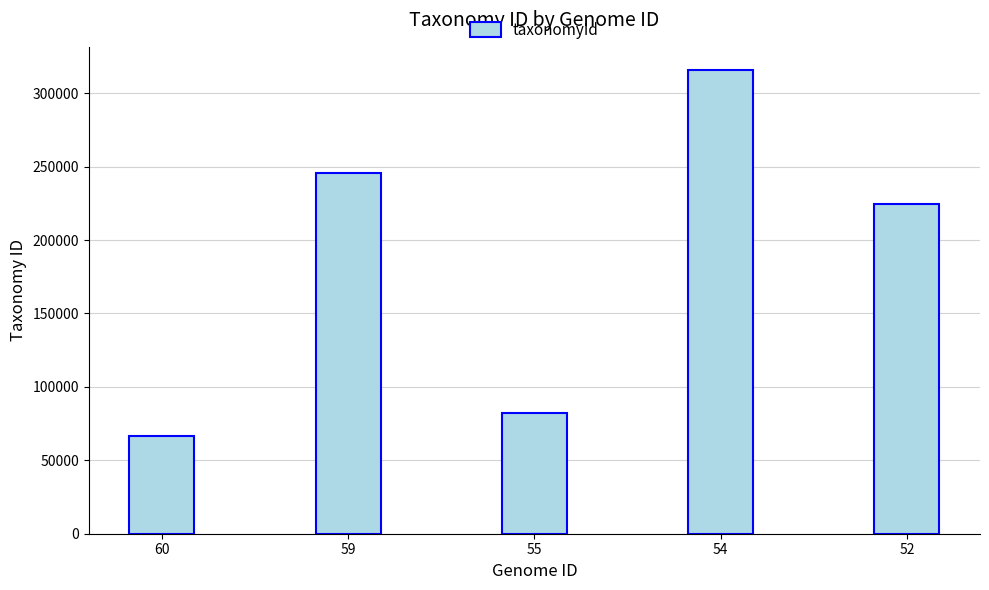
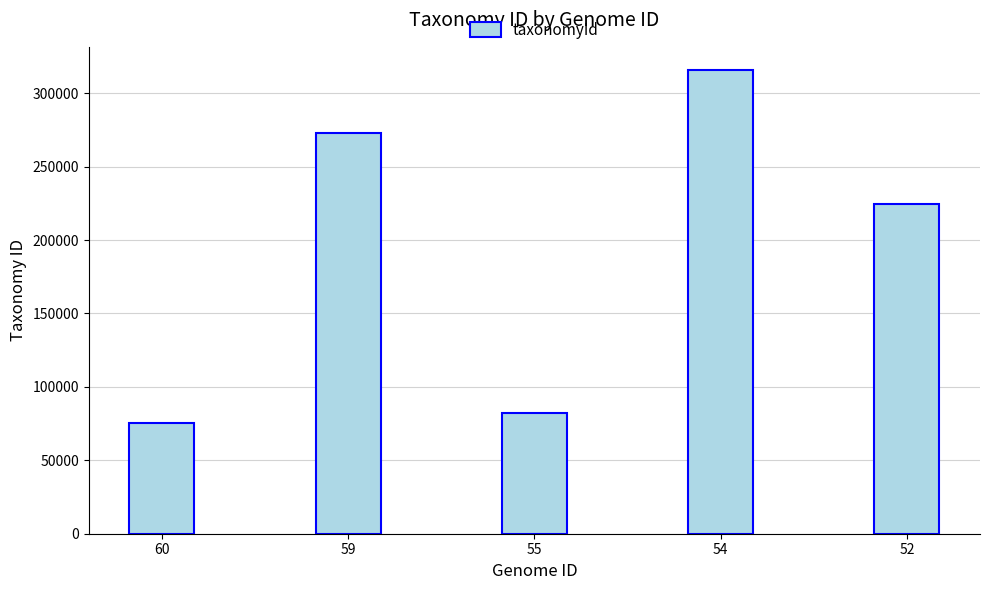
60: 67000 -> 76000
59: 246000 -> 273000
